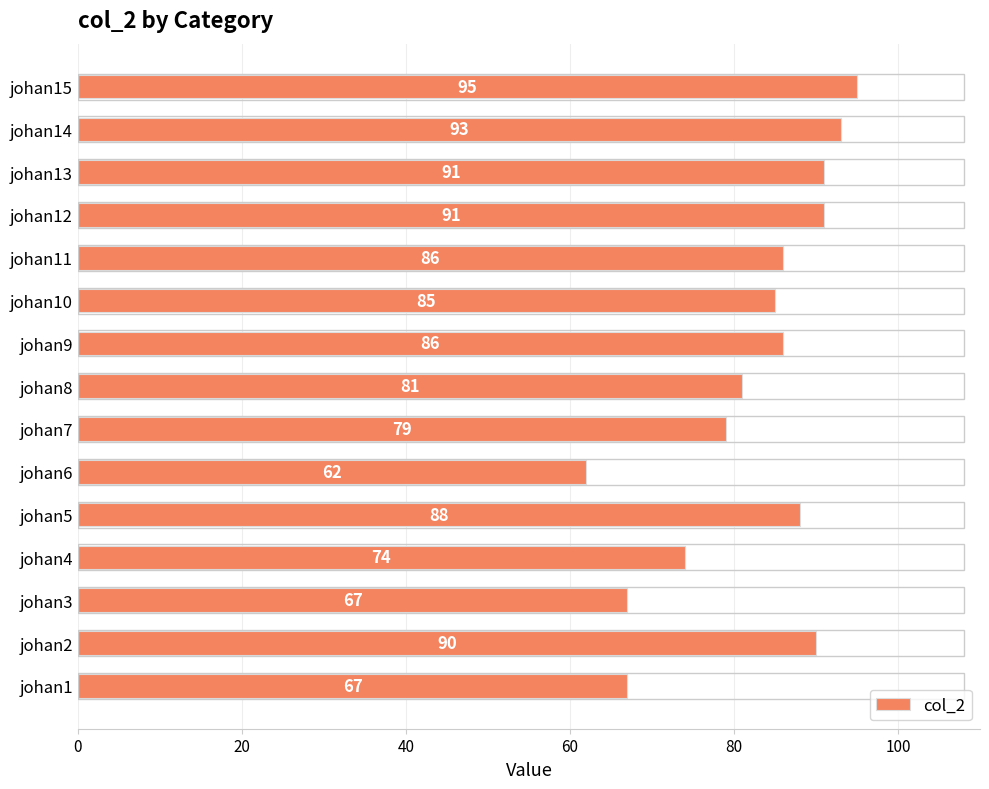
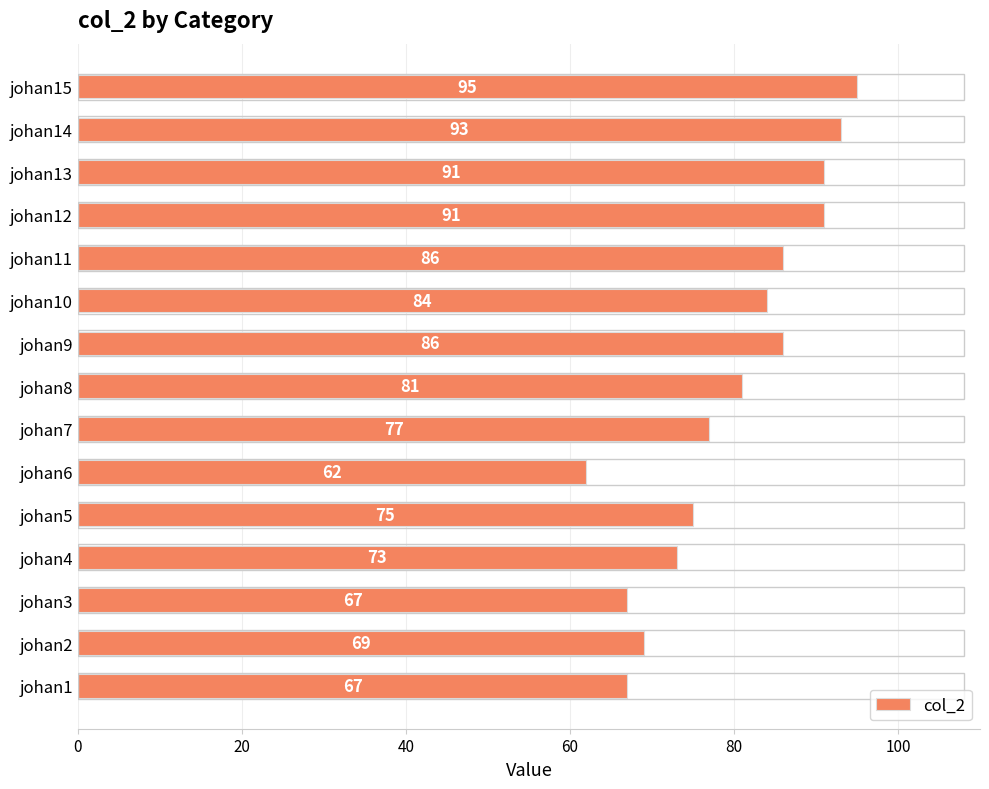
johan10: 85 -> 84
johan7: 79 -> 77
johan5: 88 -> 75
johan4: 74 -> 73
johan2: 90 -> 69
